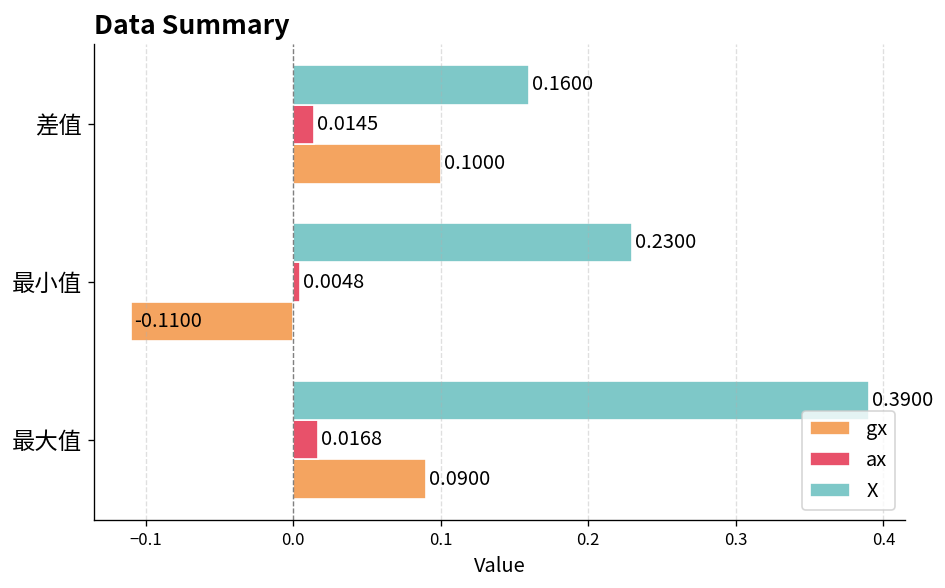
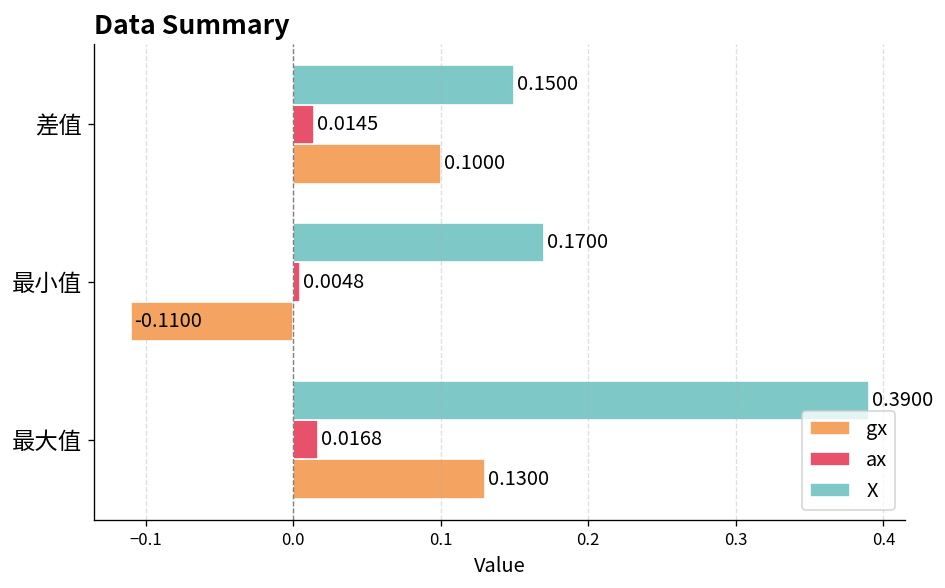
X, 差值: 0.1600 -> 0.1500
X, 最小值: 0.2300 -> 0.1700
gx, 最大值: 0.0900 -> 0.1300
